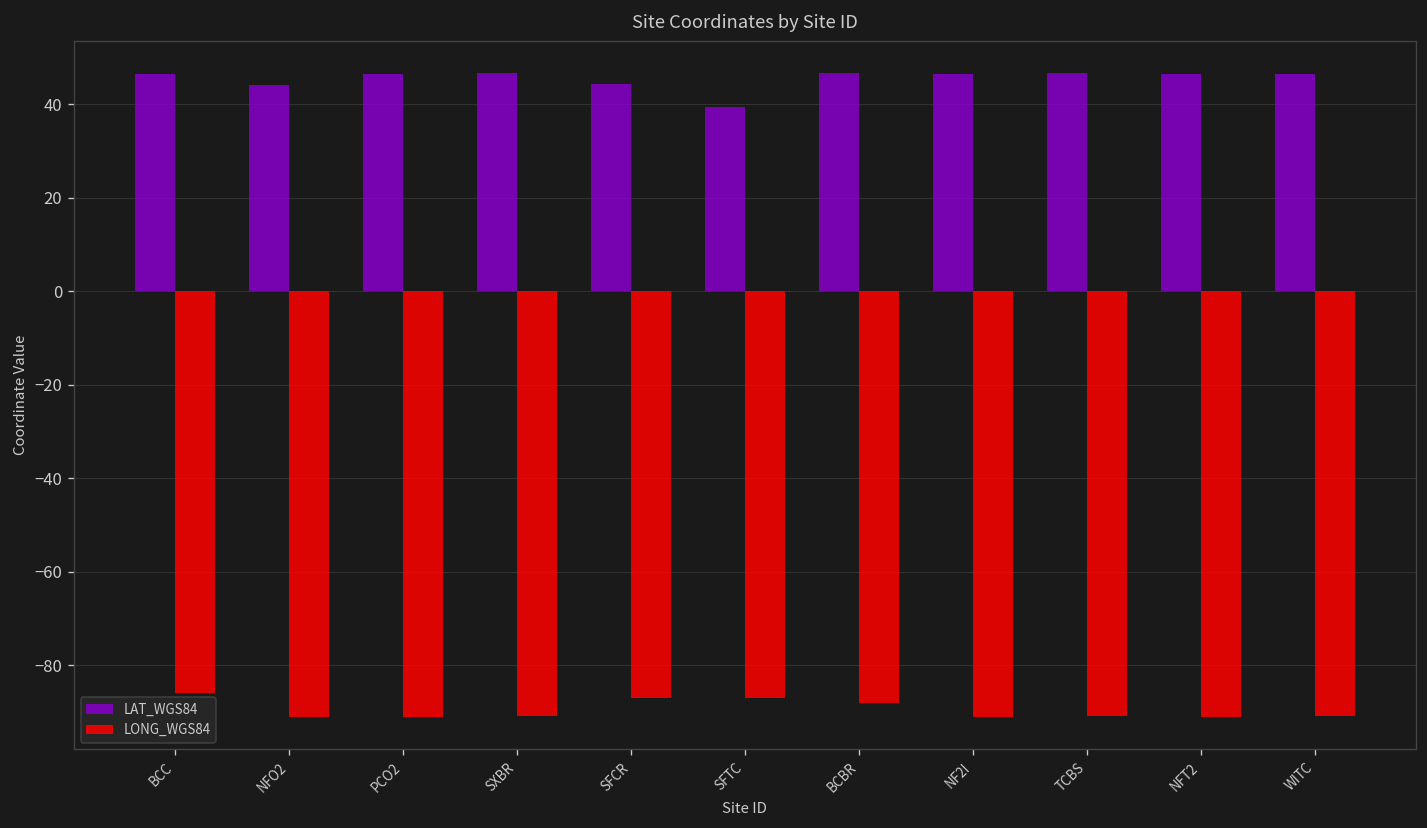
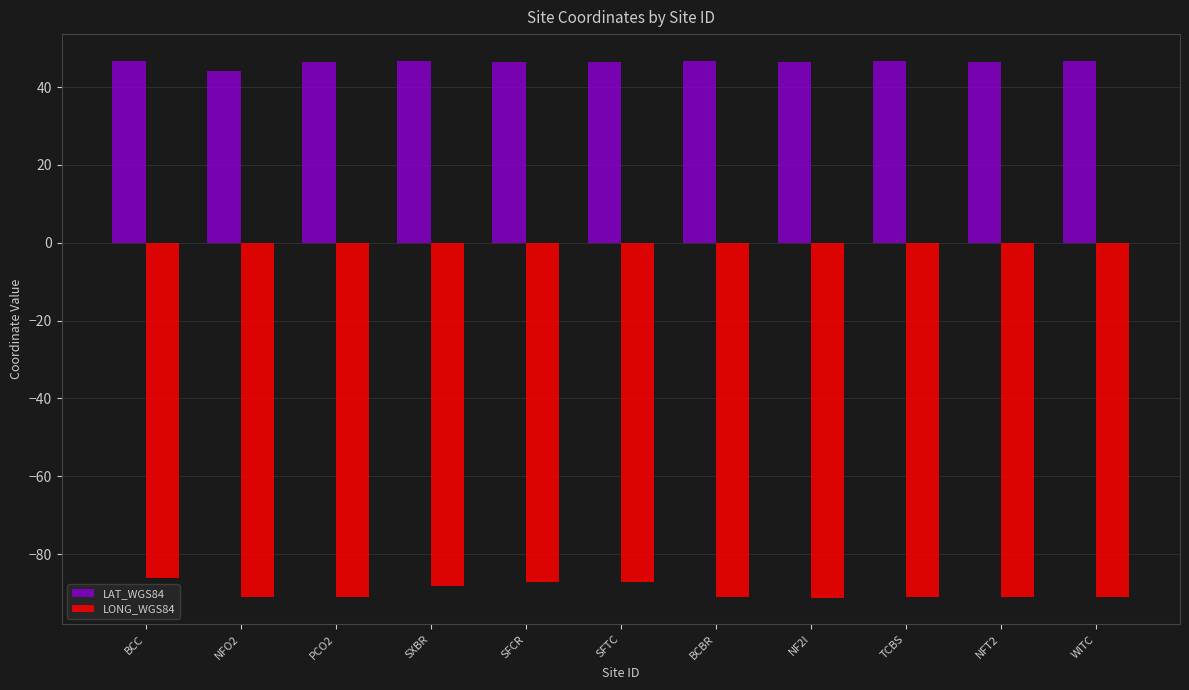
LONG_WGS84, SXBR: -91 -> -88
LAT_WGS84, SFCR: 44 -> 47
LAT_WGS84, SFTC: 40 -> 47
LONG_WGS84, BCBR: -88 -> -91
